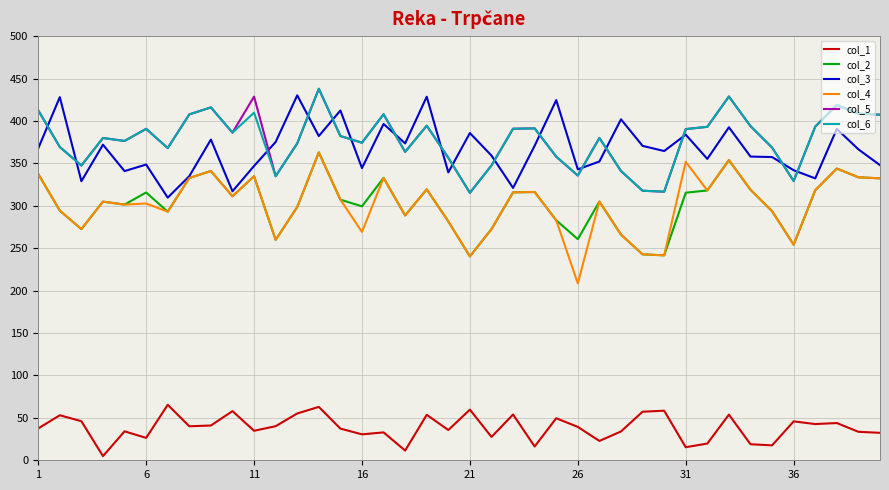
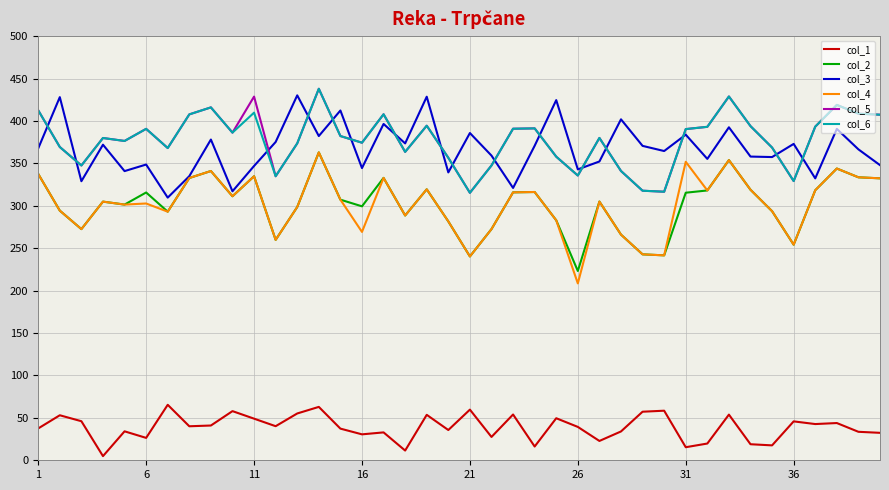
col_1, 11: 30 -> 50
col_2, 26: 260 -> 220
col_3, 36: 340 -> 370
